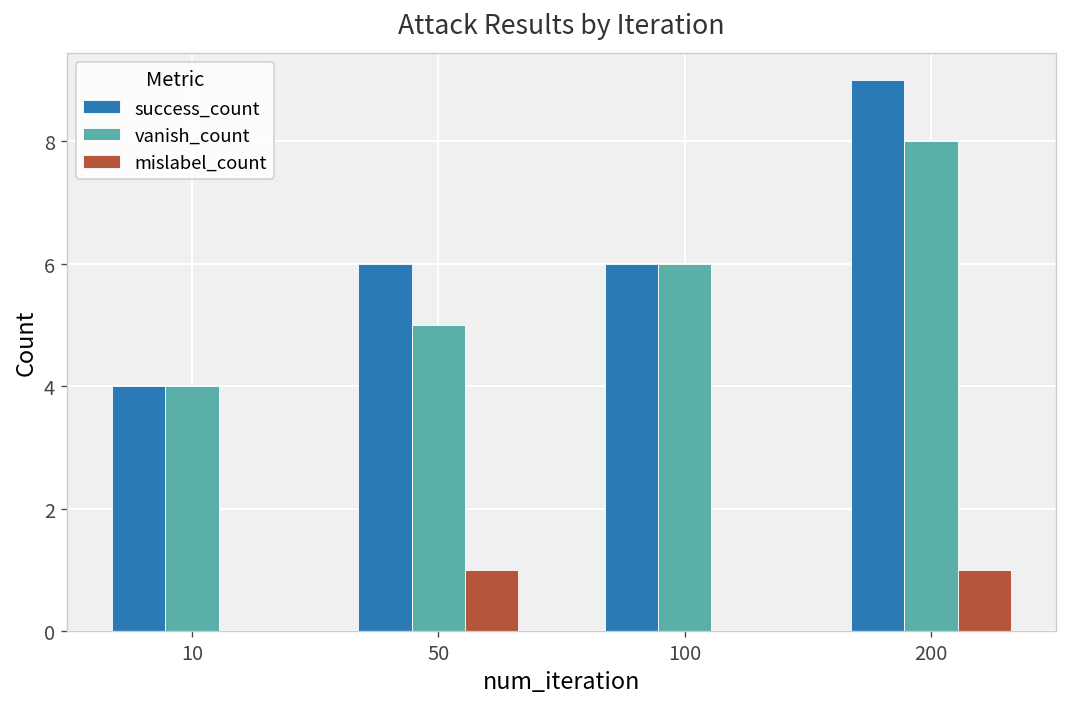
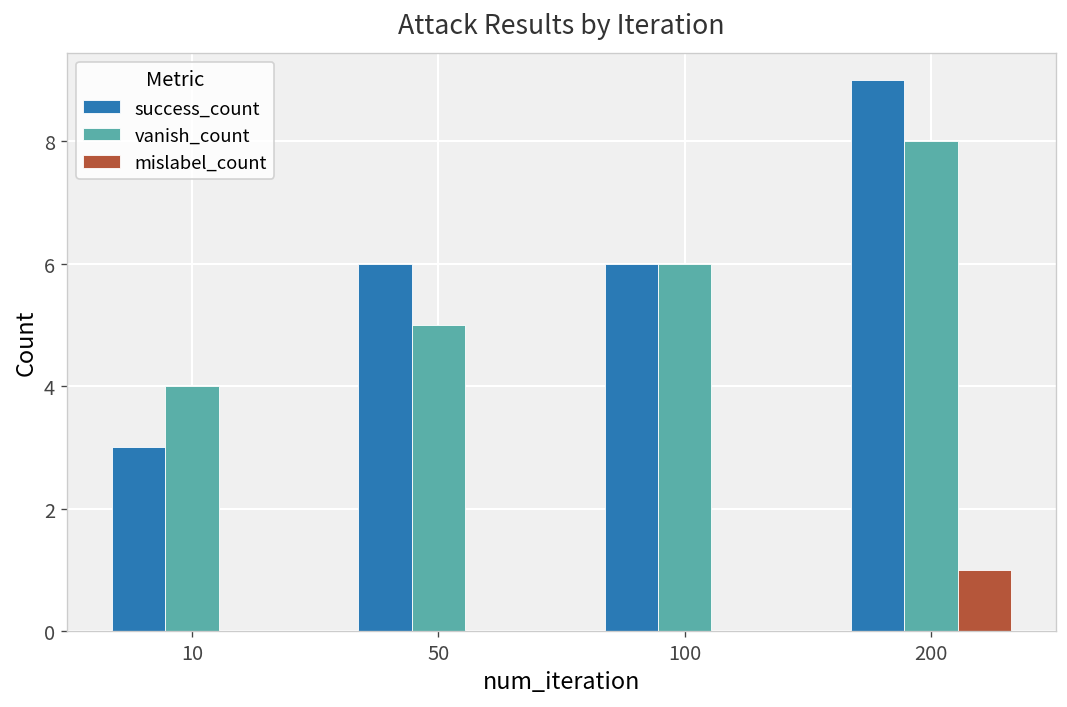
success_count, 10: 4 -> 3
mislabel_count, 50: 1 -> 0
